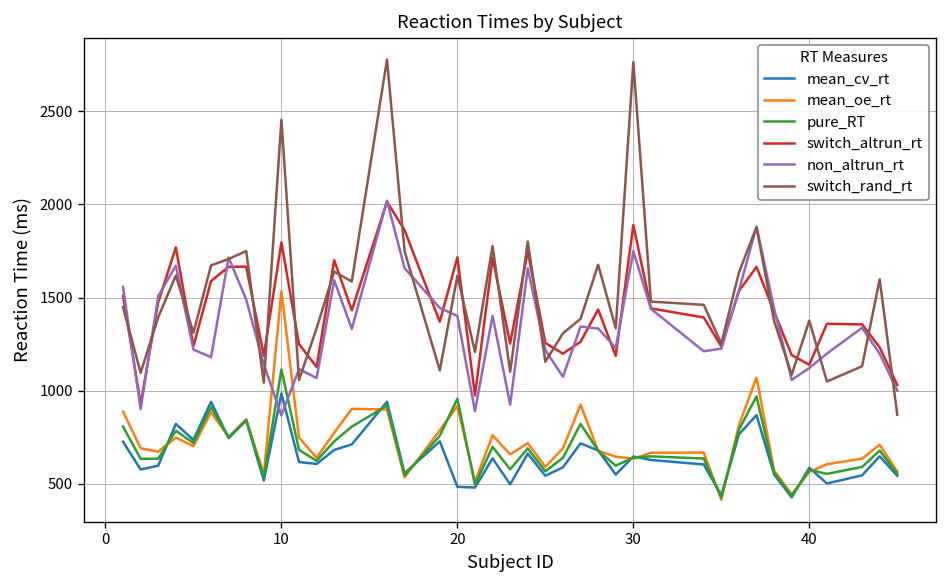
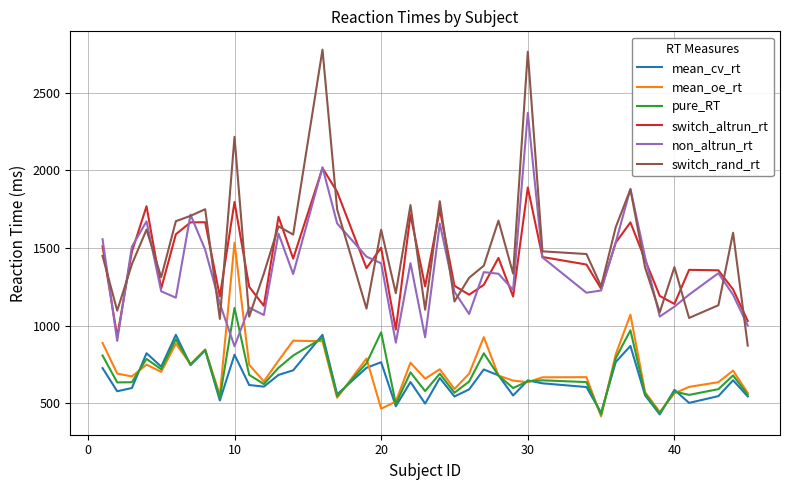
mean_cv_rt, 10: 990 -> 810
switch_rand_rt, 10: 2460 -> 2220
mean_cv_rt, 20: 480 -> 760
mean_oe_rt, 20: 920 -> 460
switch_altrun_rt, 20: 1720 -> 1500
non_altrun_rt, 30: 1750 -> 2370
